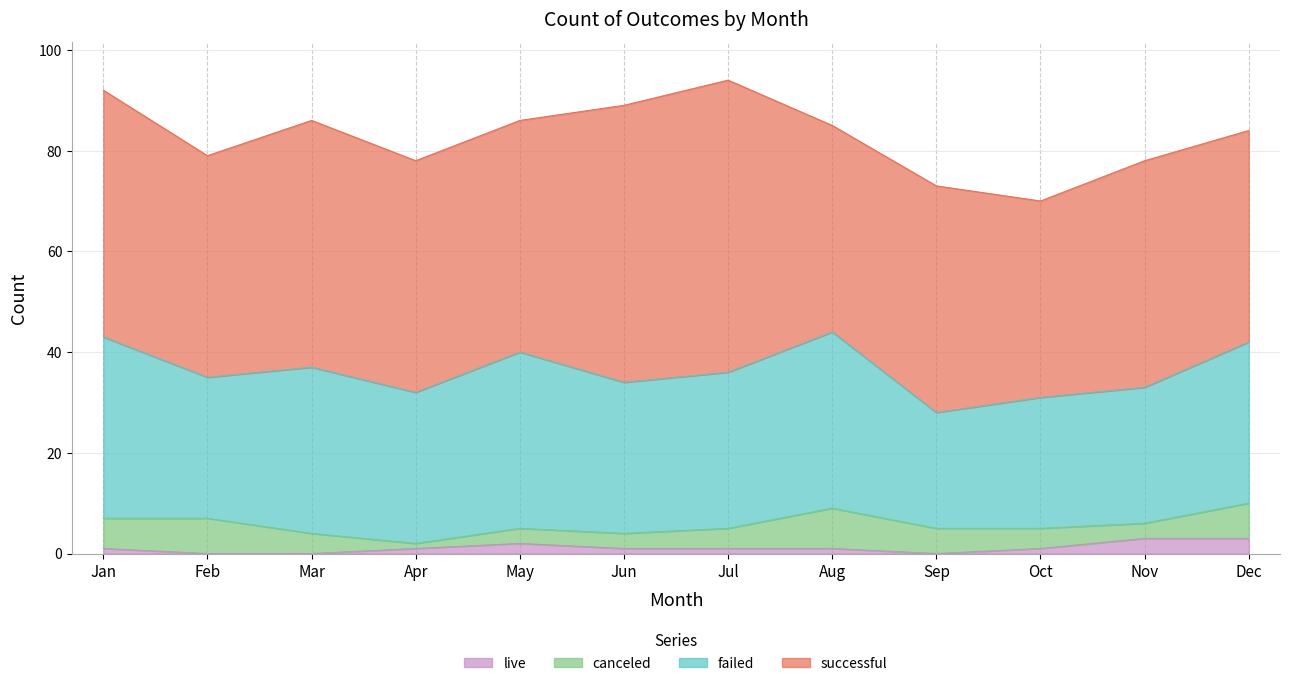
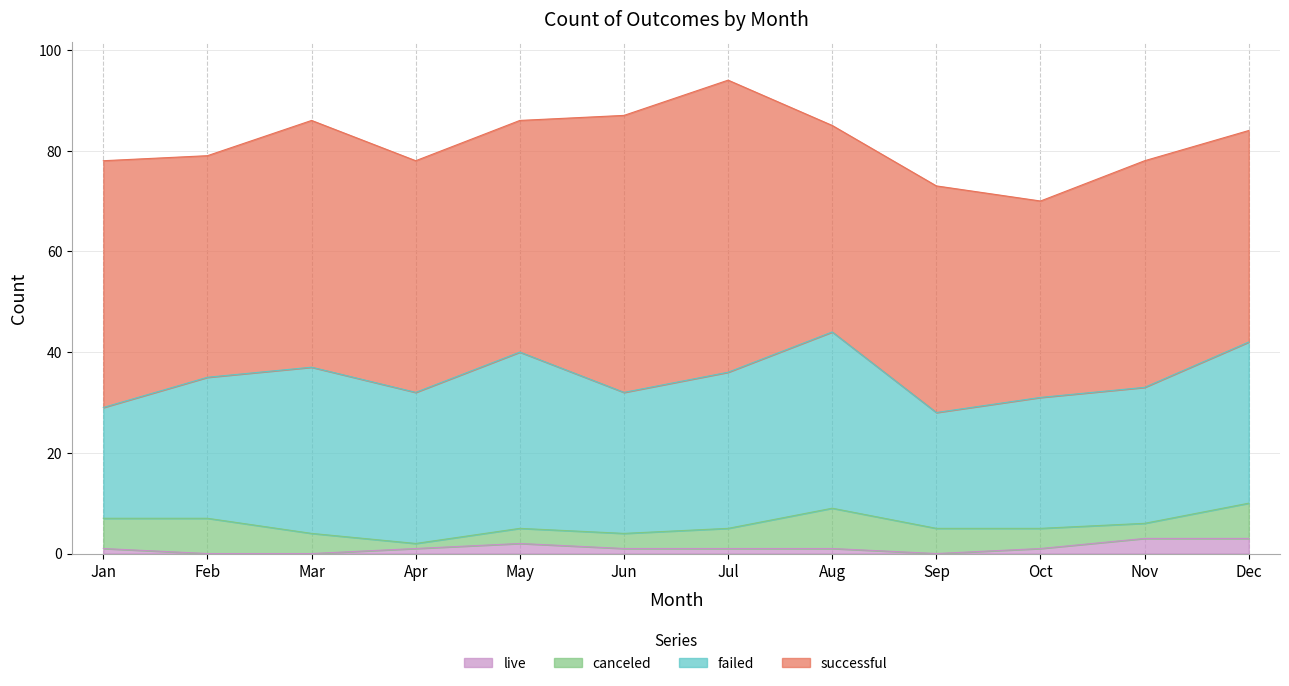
failed, Jan: 36 -> 22
failed, Jun: 30 -> 28
